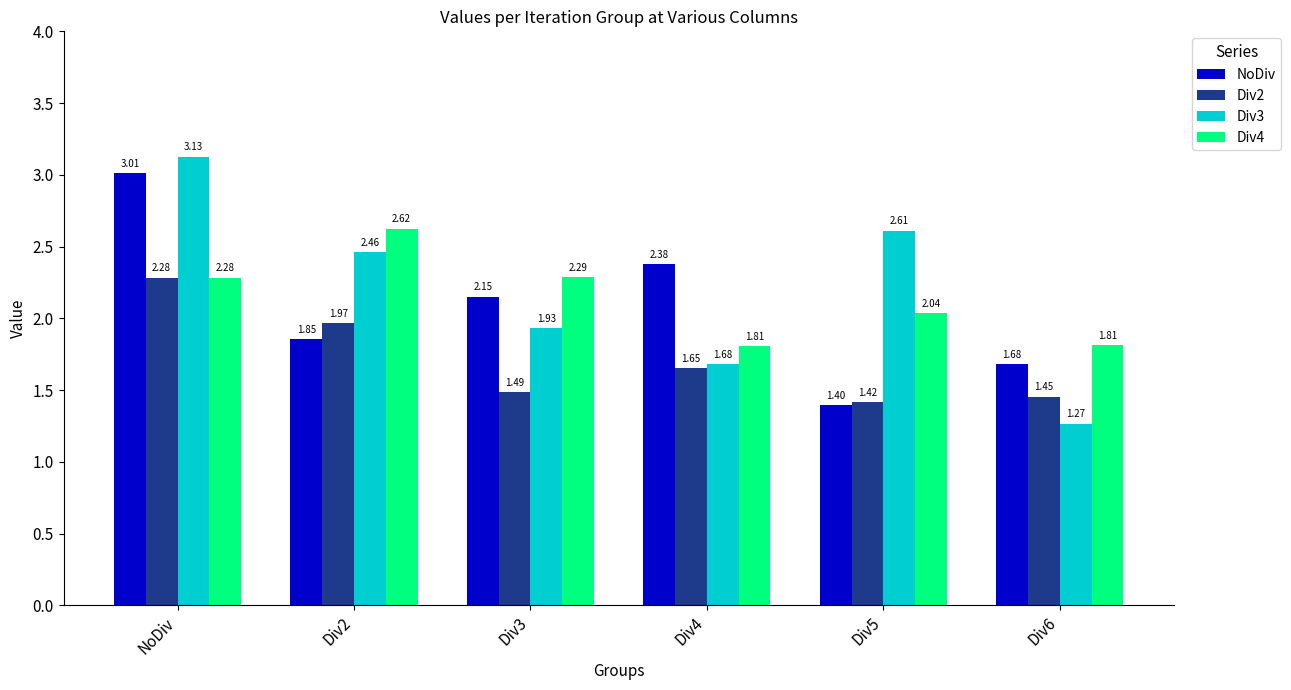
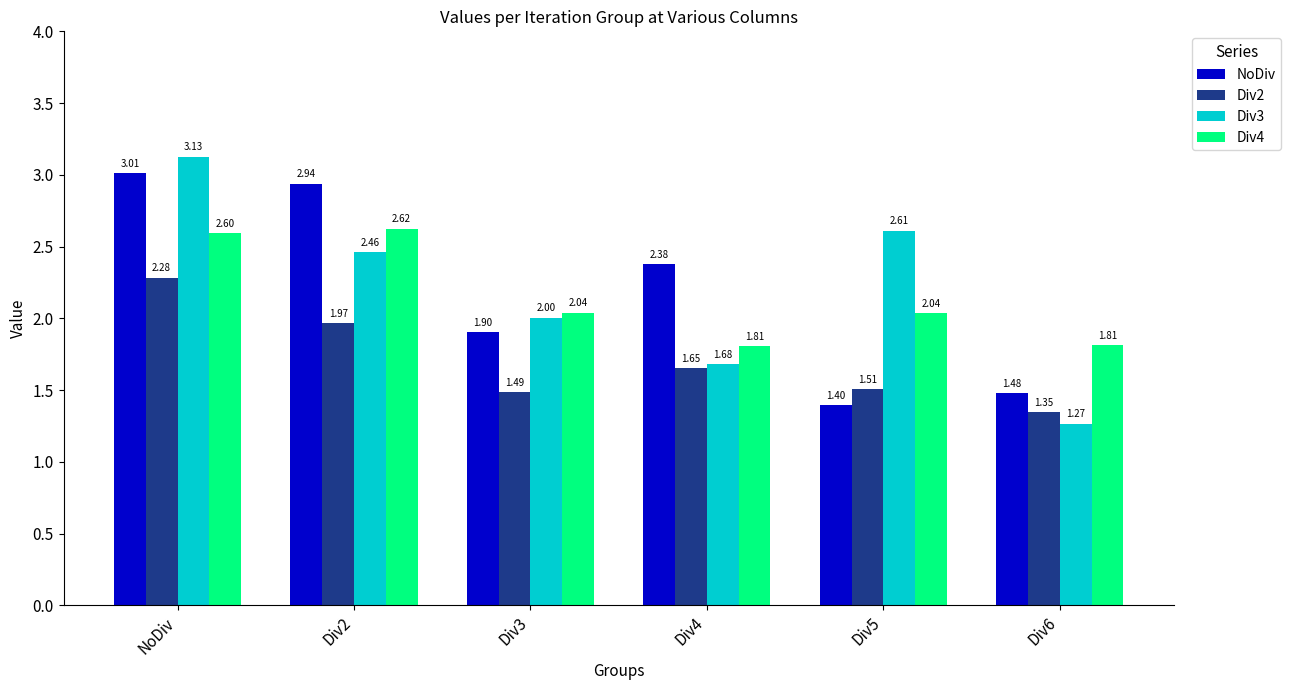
Div4, NoDiv: 2.28 -> 2.60
NoDiv, Div2: 1.85 -> 2.94
NoDiv, Div3: 2.15 -> 1.90
Div3, Div3: 1.93 -> 2.00
Div4, Div3: 2.29 -> 2.04
Div2, Div5: 1.42 -> 1.51
NoDiv, Div6: 1.68 -> 1.48
Div2, Div6: 1.45 -> 1.35
